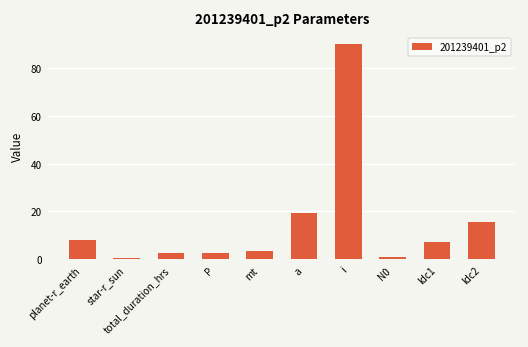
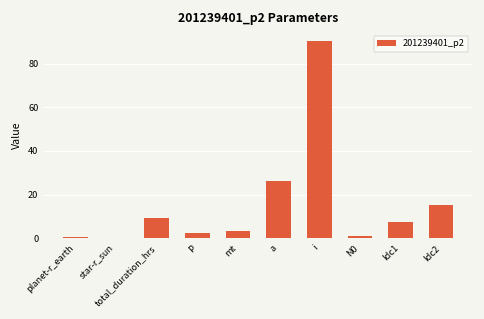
planet-r_earth: 8 -> 1
total_duration_hrs: 3 -> 10
a: 19 -> 26
